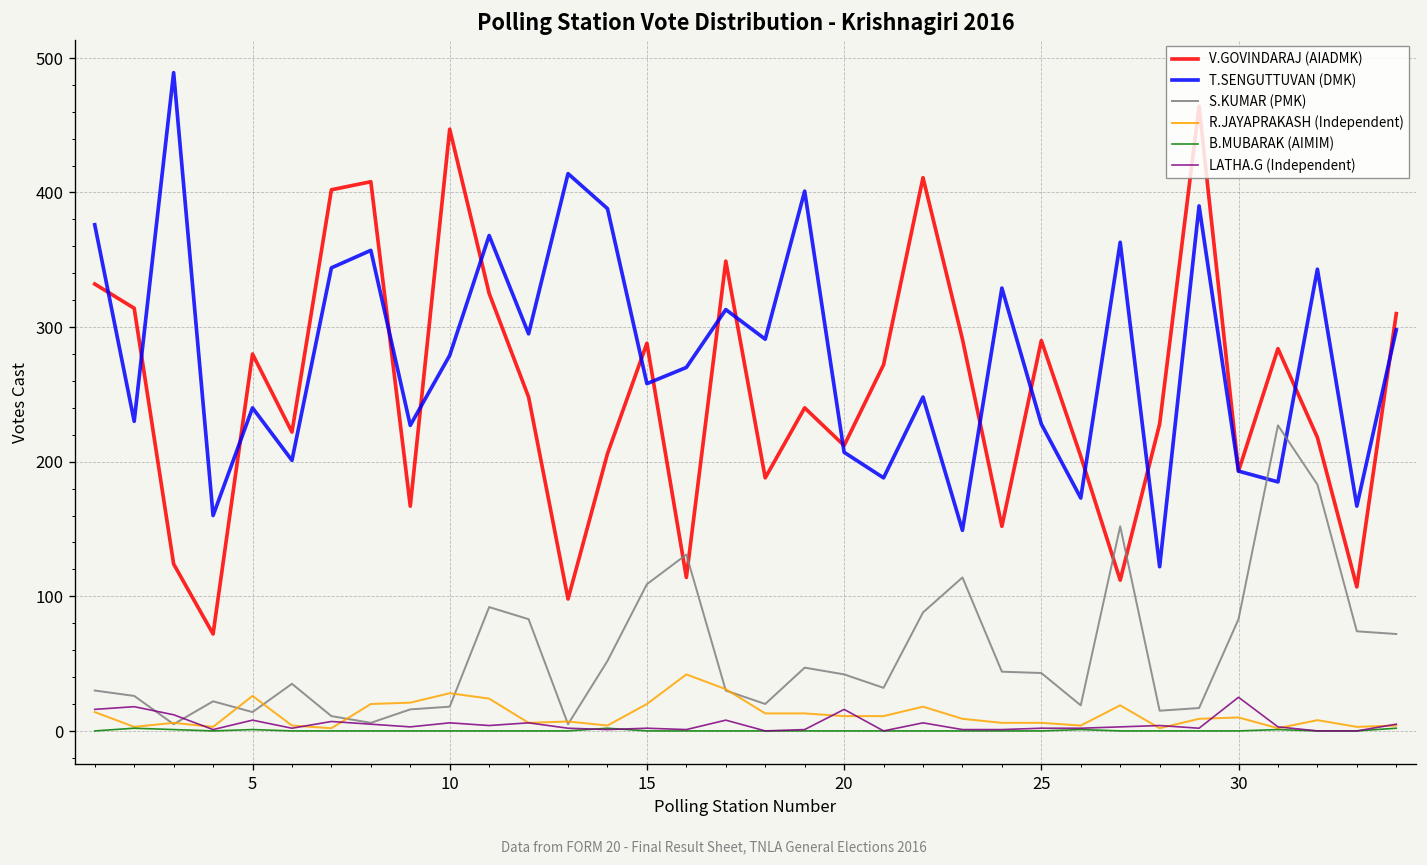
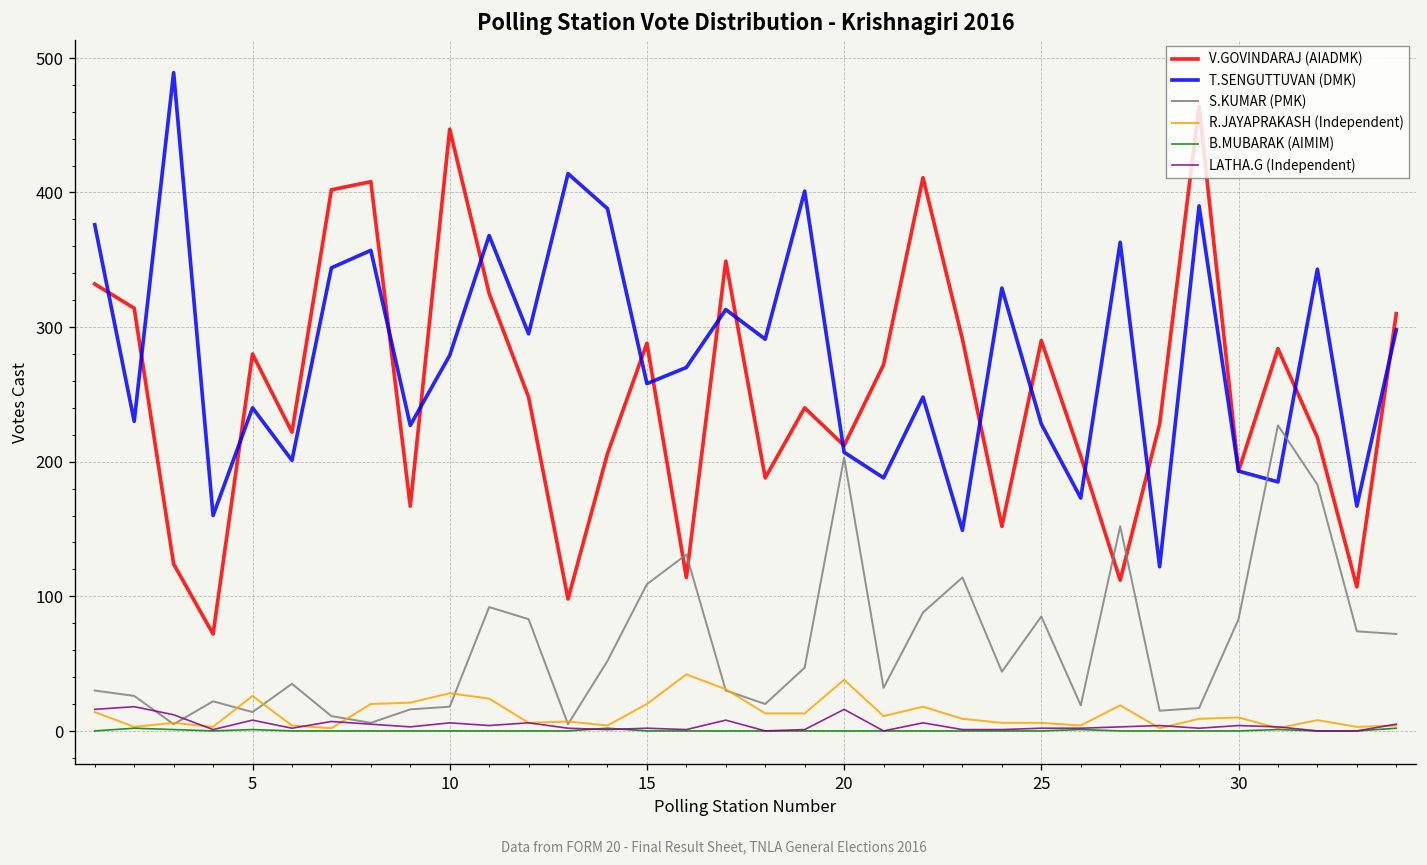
S.KUMAR (PMK), 20: 42 -> 203
R.JAYAPRAKASH (Independent), 20: 11 -> 38
S.KUMAR (PMK), 25: 43 -> 85
LATHA.G (Independent), 30: 25 -> 4
